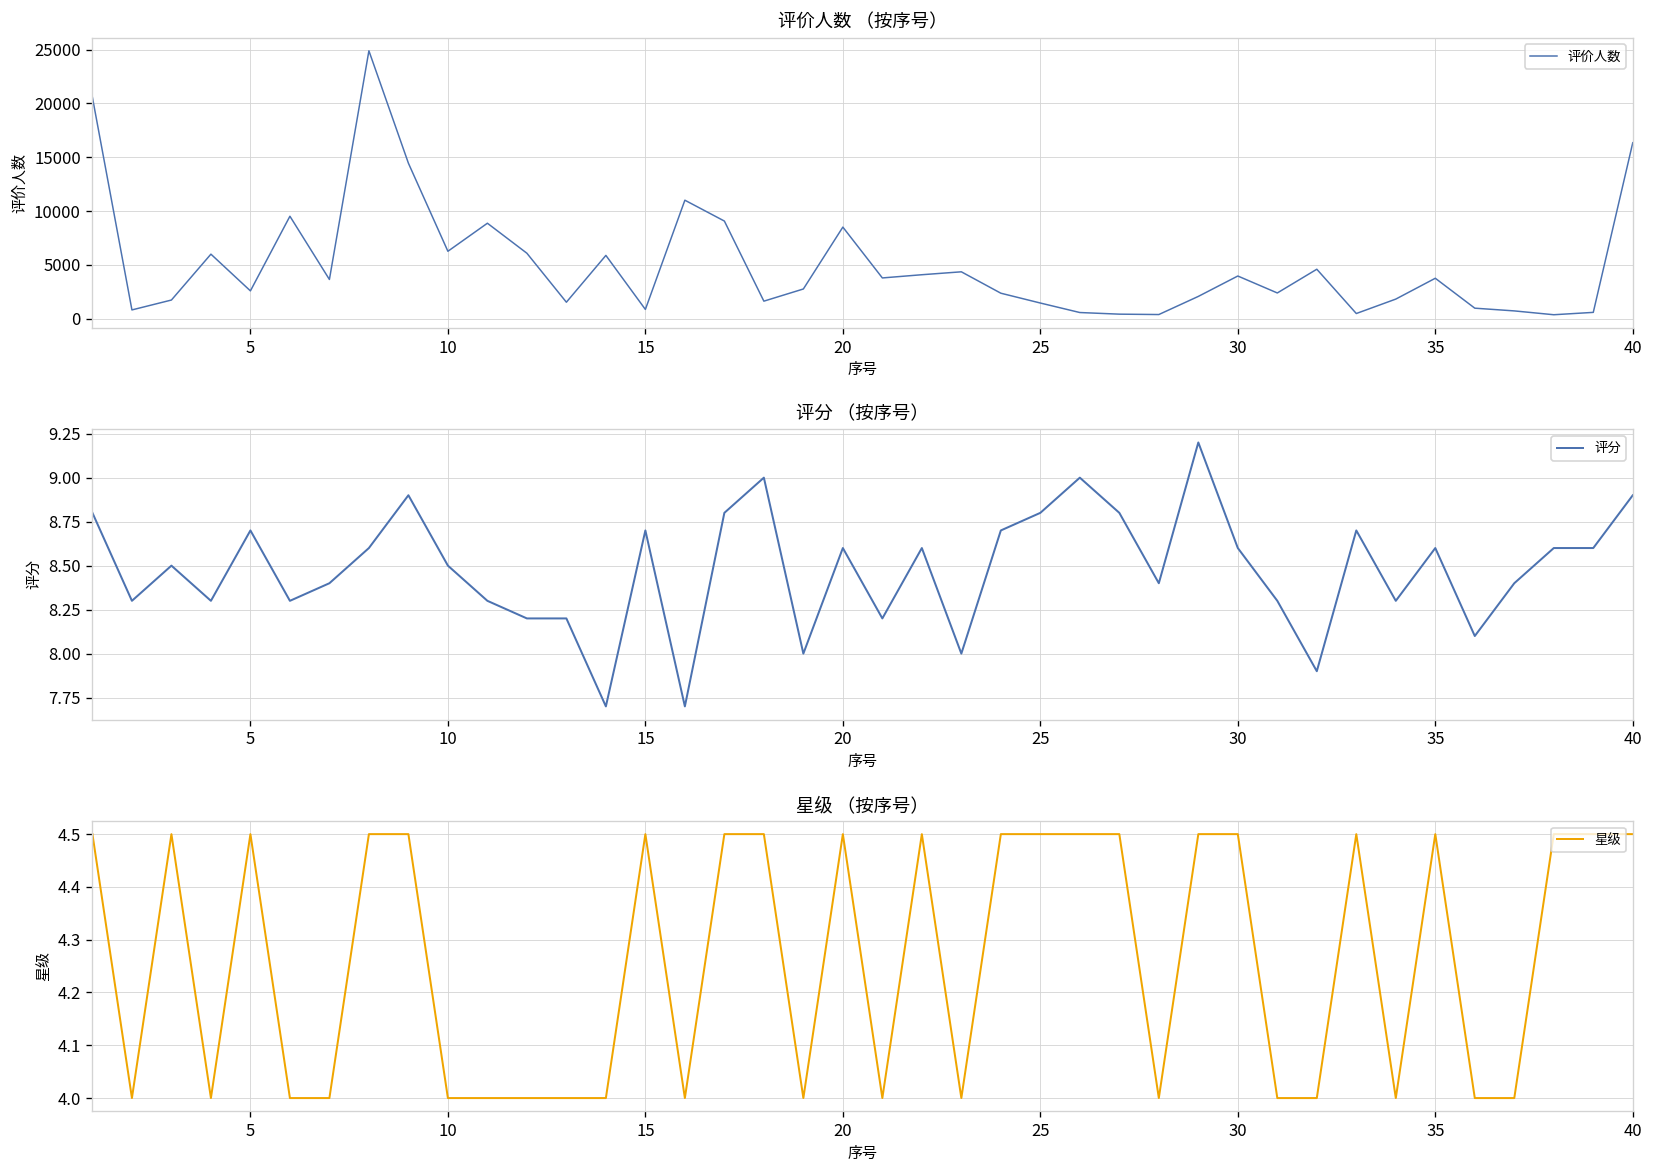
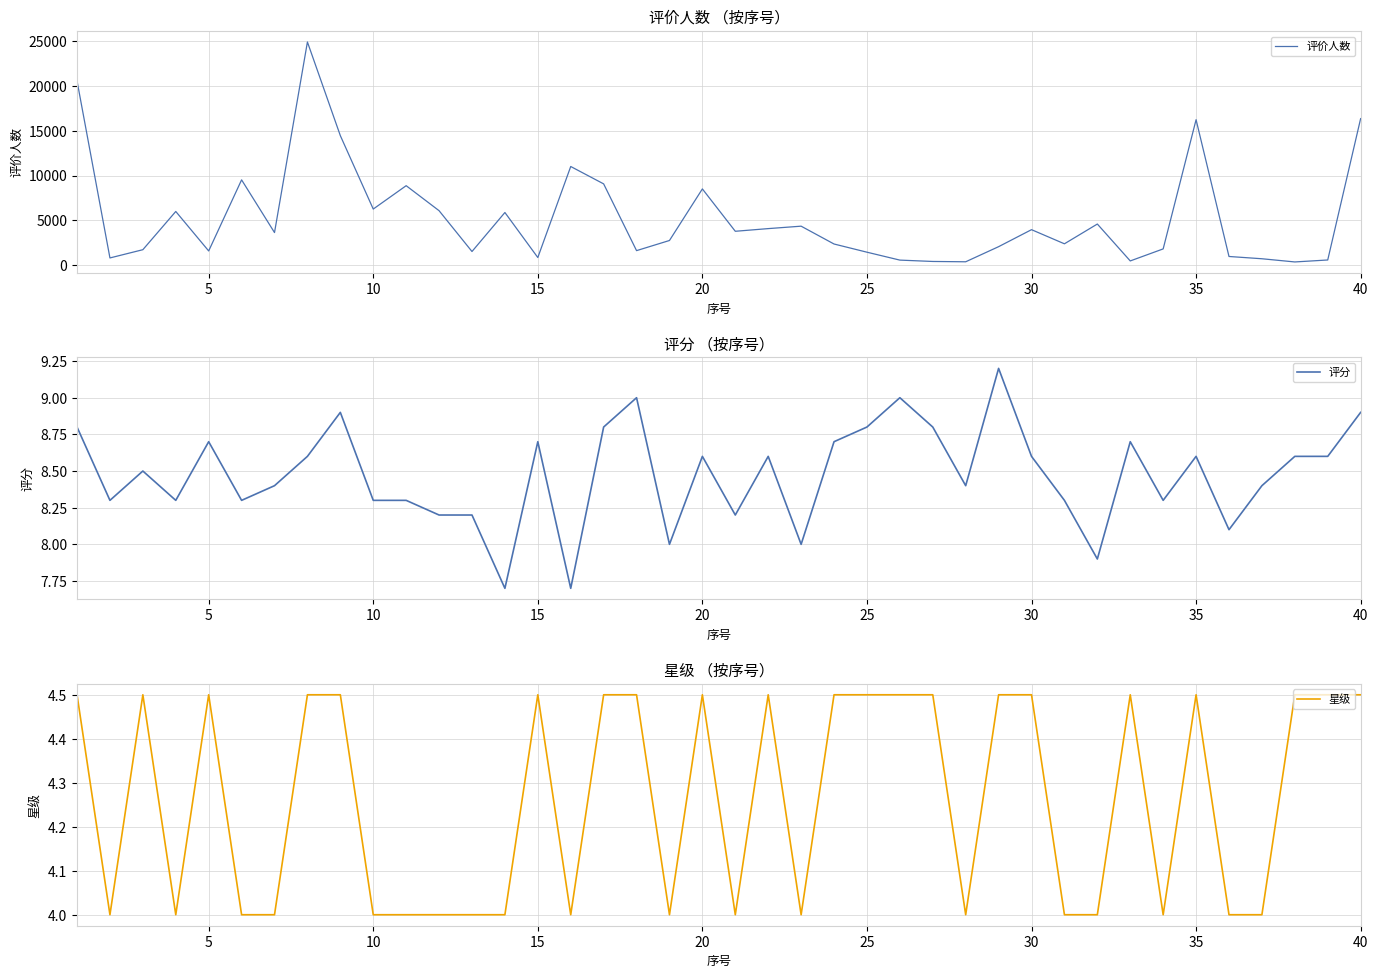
评价人数 （按序号）, 5: 3000 -> 2000
评价人数 （按序号）, 35: 4000 -> 16000
评分 （按序号）, 10: 8.5 -> 8.3
